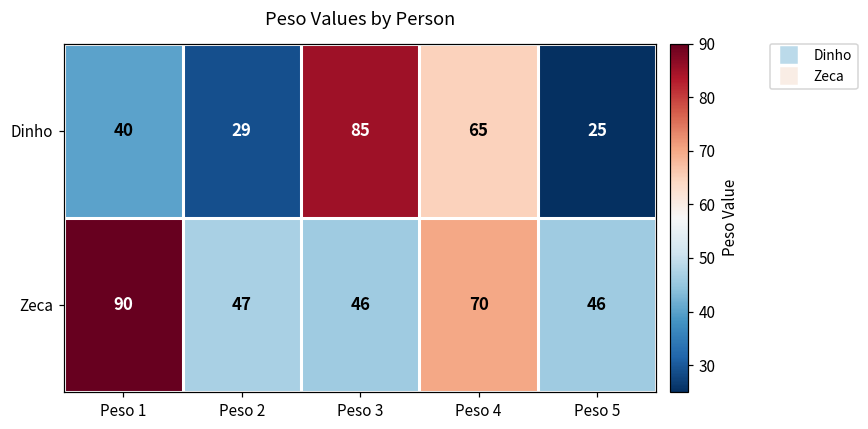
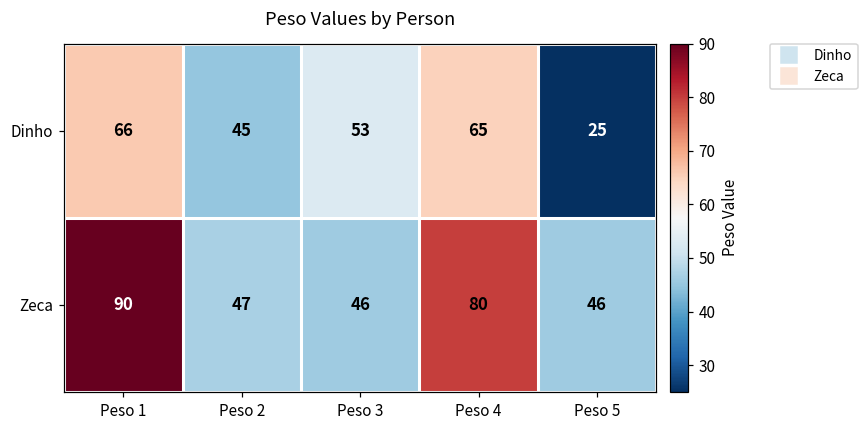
Dinho, Peso 1: 40 -> 66
Dinho, Peso 2: 29 -> 45
Dinho, Peso 3: 85 -> 53
Zeca, Peso 4: 70 -> 80
